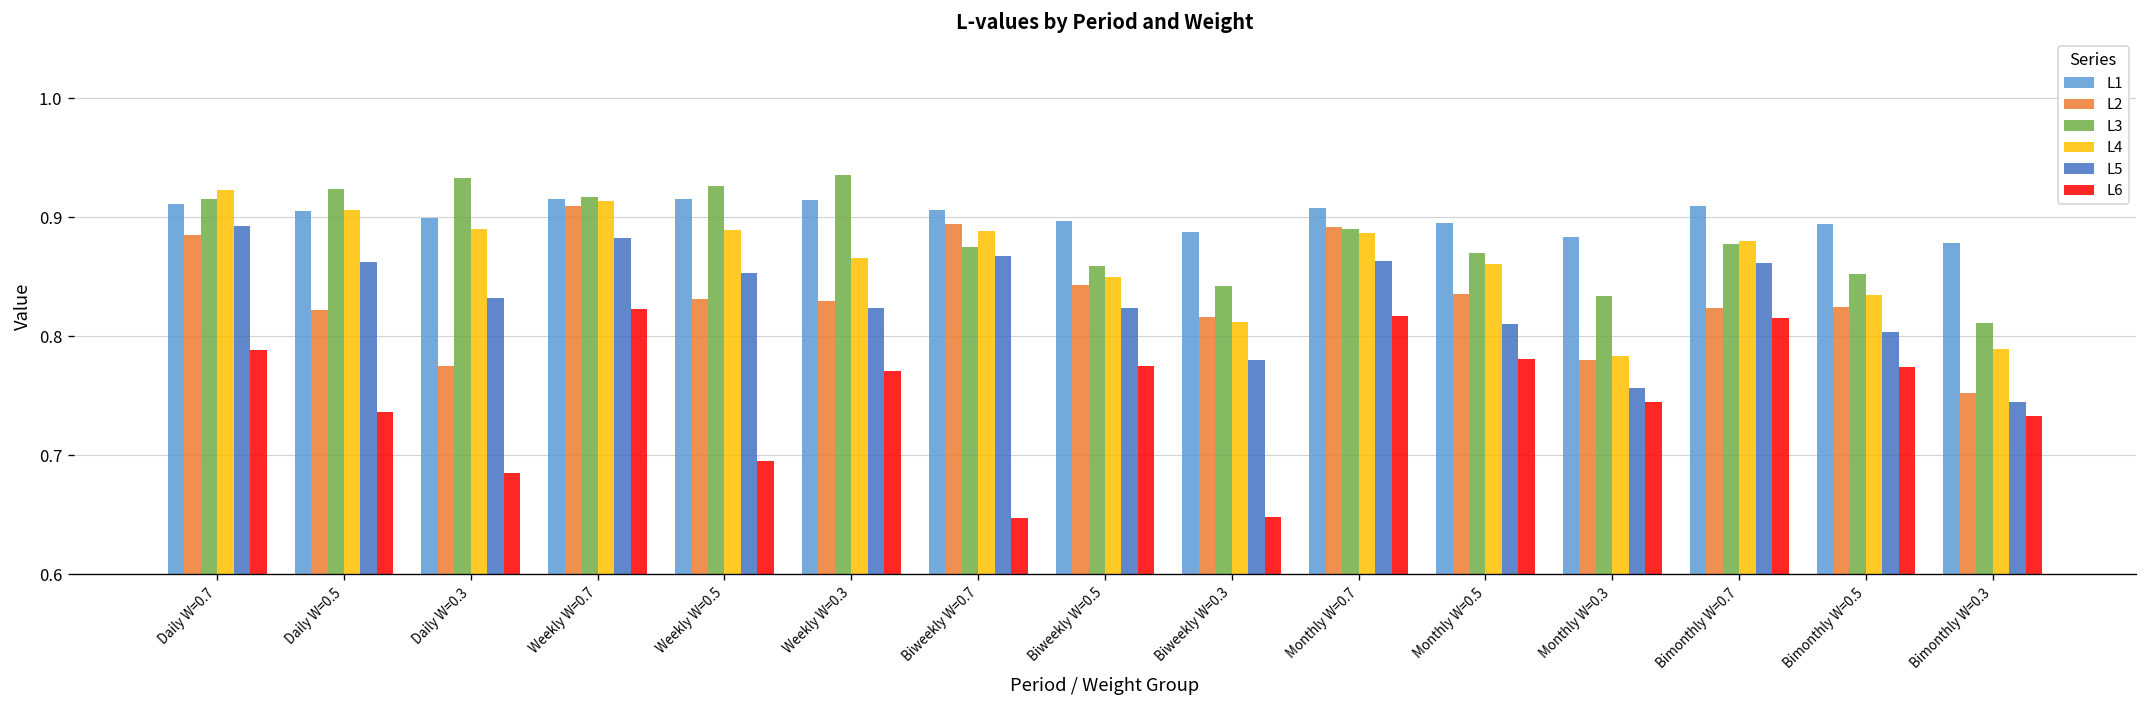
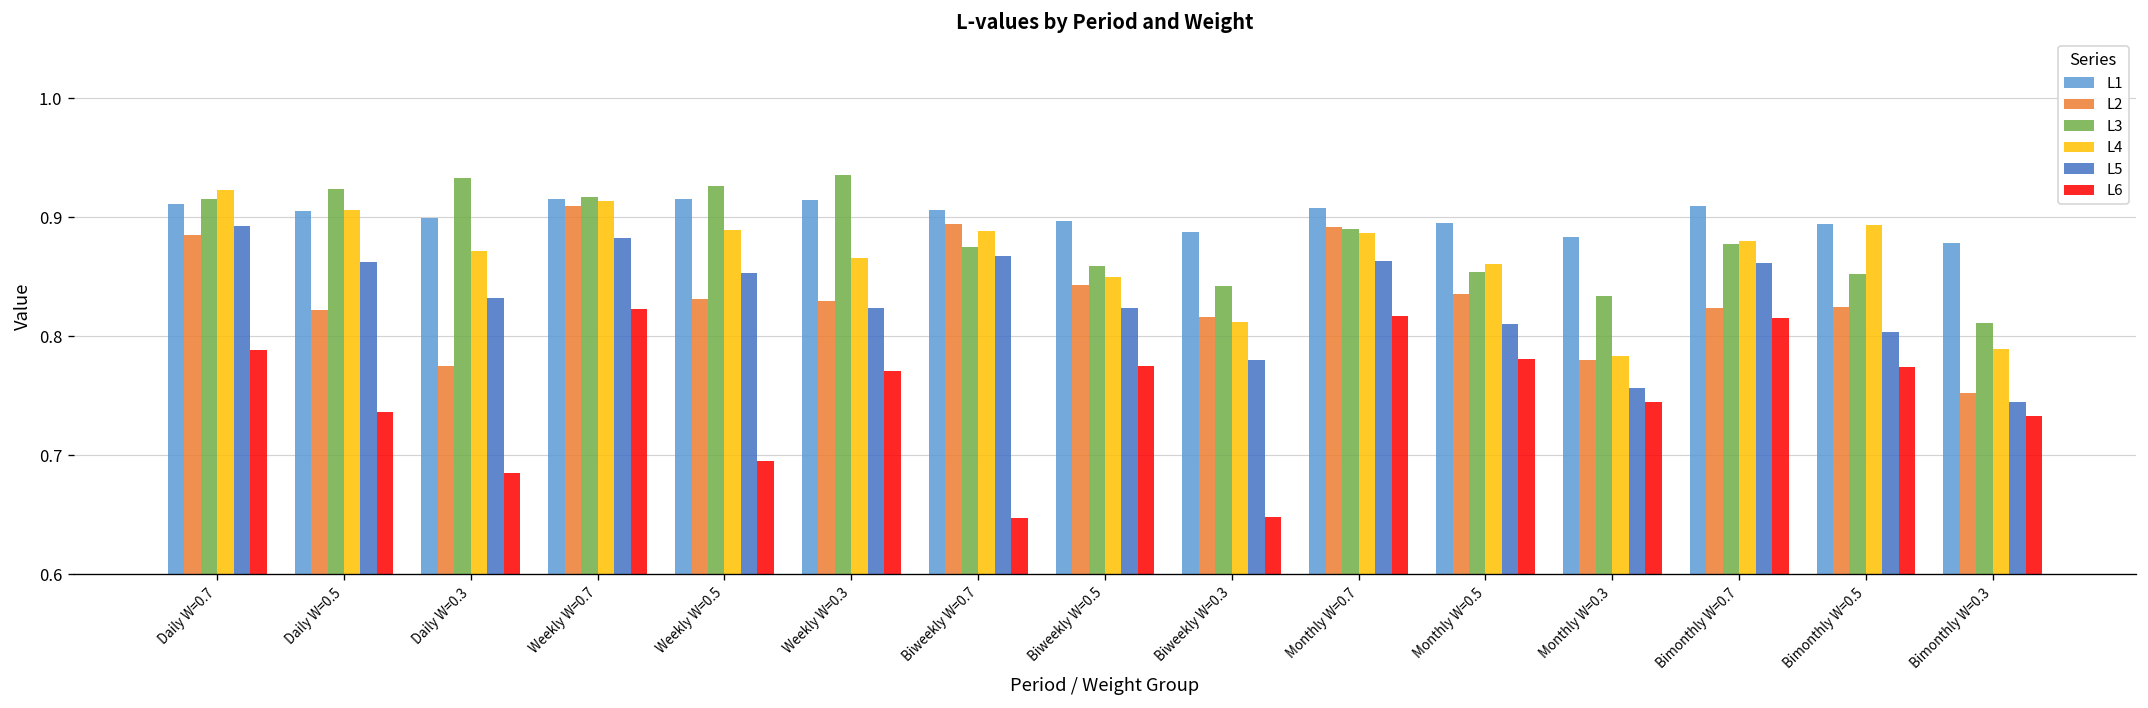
L4, Daily W=0.3: 0.89 -> 0.87
L3, Monthly W=0.5: 0.87 -> 0.85
L4, Bimonthly W=0.5: 0.83 -> 0.89
